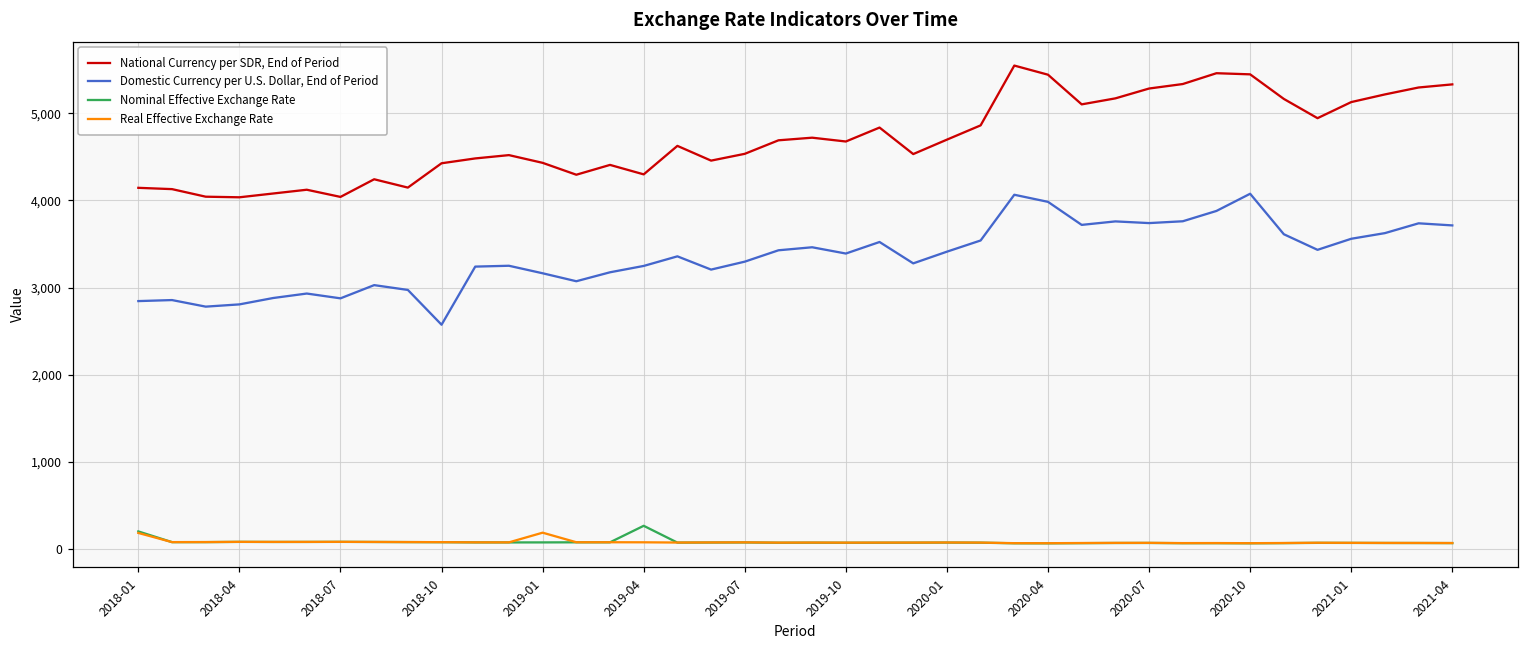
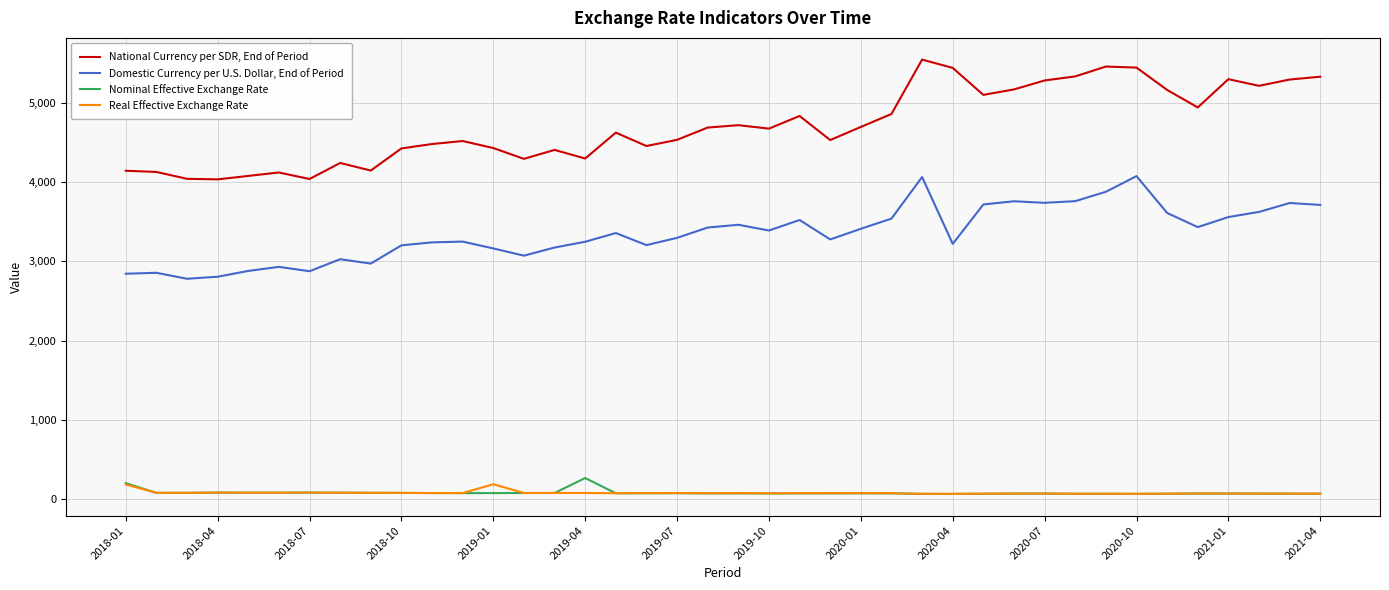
Domestic Currency per U.S. Dollar, End of Period, 2018-10: 2,600 -> 3,200
Domestic Currency per U.S. Dollar, End of Period, 2020-04: 4,000 -> 3,200
National Currency per SDR, End of Period, 2021-01: 5,100 -> 5,300
